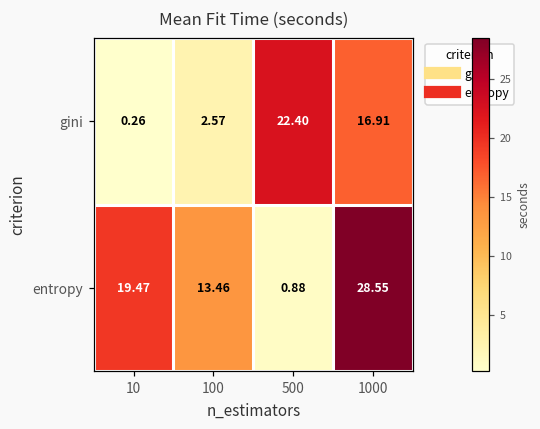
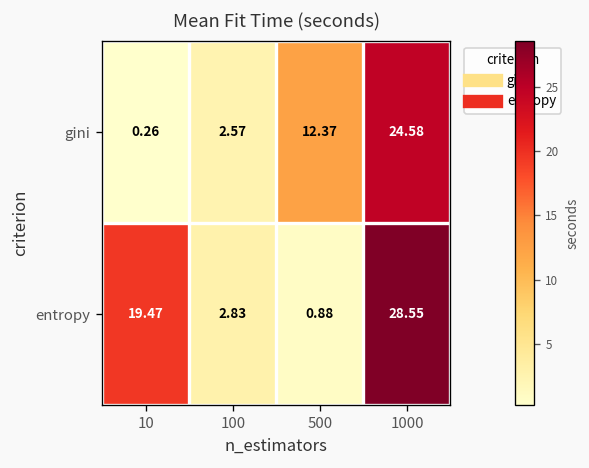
gini, 500: 22.40 -> 12.37
gini, 1000: 16.91 -> 24.58
entropy, 100: 13.46 -> 2.83
